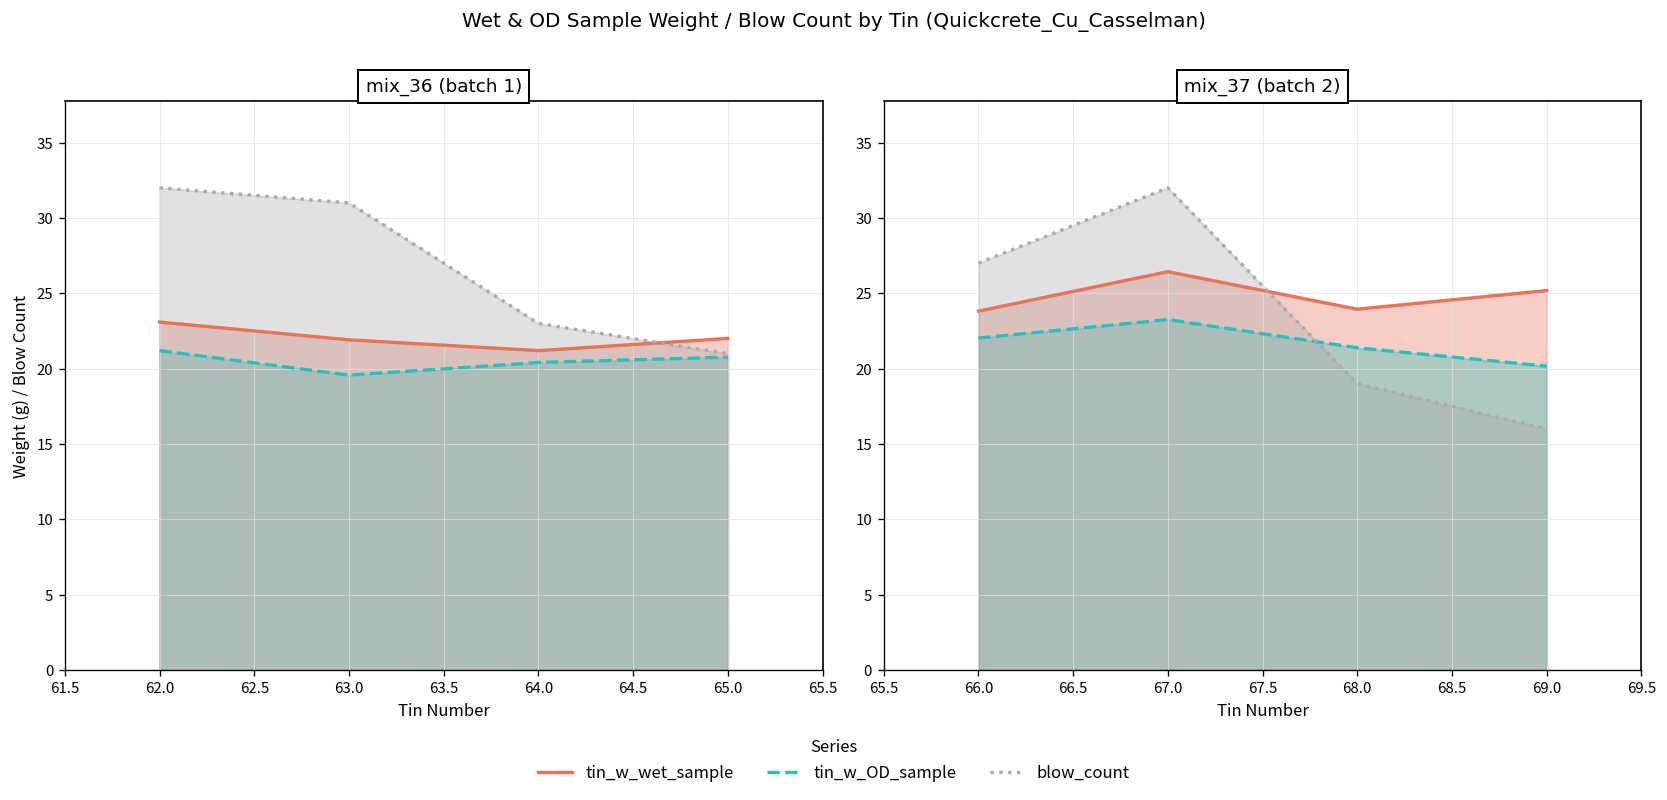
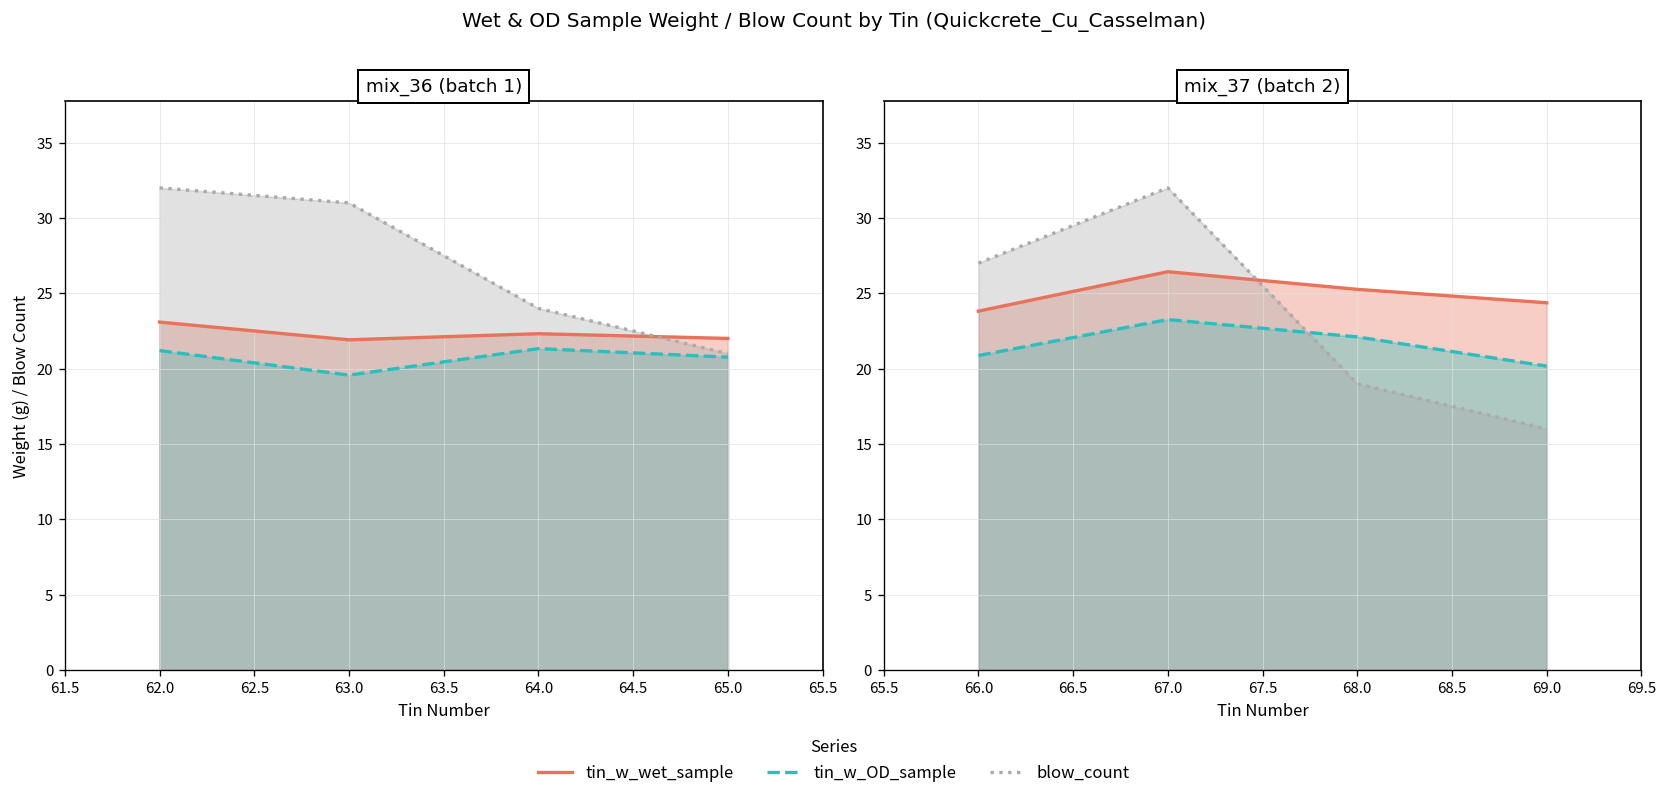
mix_36 (batch 1), tin_w_wet_sample, 64.0: 21.2 -> 22.3
mix_36 (batch 1), tin_w_OD_sample, 64.0: 20.4 -> 21.3
mix_36 (batch 1), blow_count, 64.0: 23 -> 24
mix_37 (batch 2), tin_w_OD_sample, 66.0: 22.0 -> 20.9
mix_37 (batch 2), tin_w_wet_sample, 68.0: 23.9 -> 25.3
mix_37 (batch 2), tin_w_OD_sample, 68.0: 21.4 -> 22.1
mix_37 (batch 2), tin_w_wet_sample, 69.0: 25.2 -> 24.4
